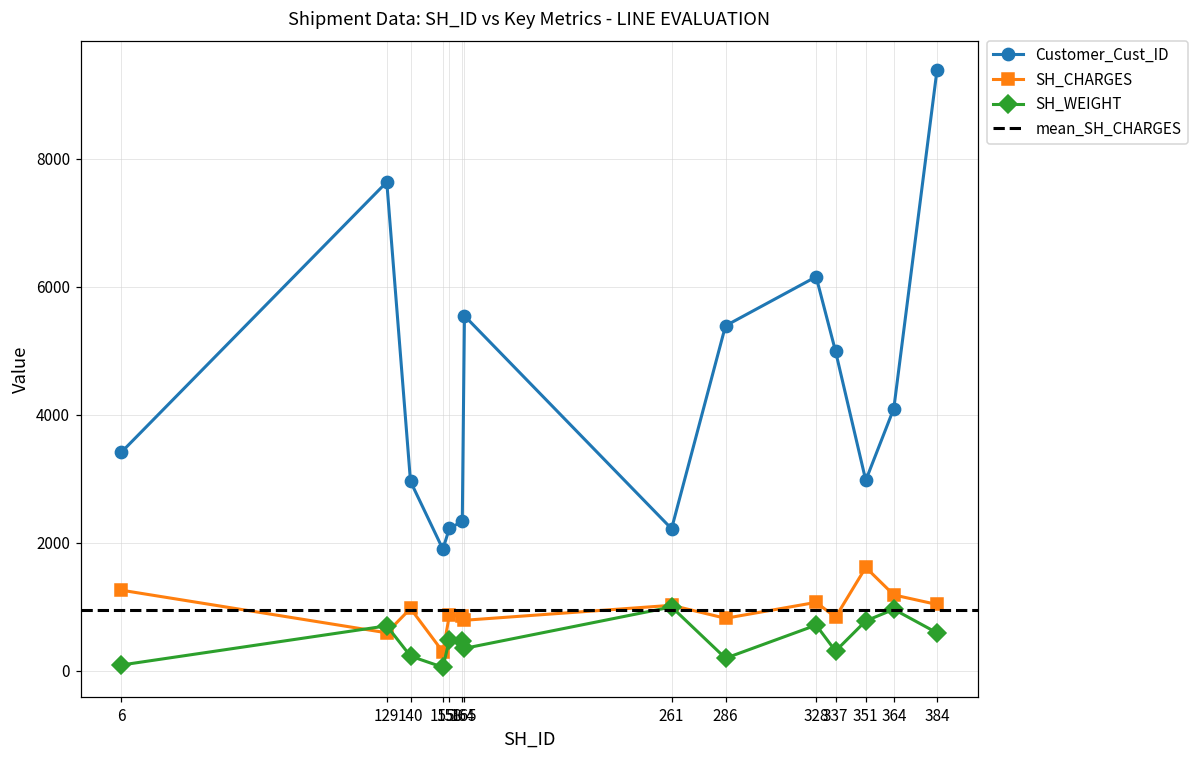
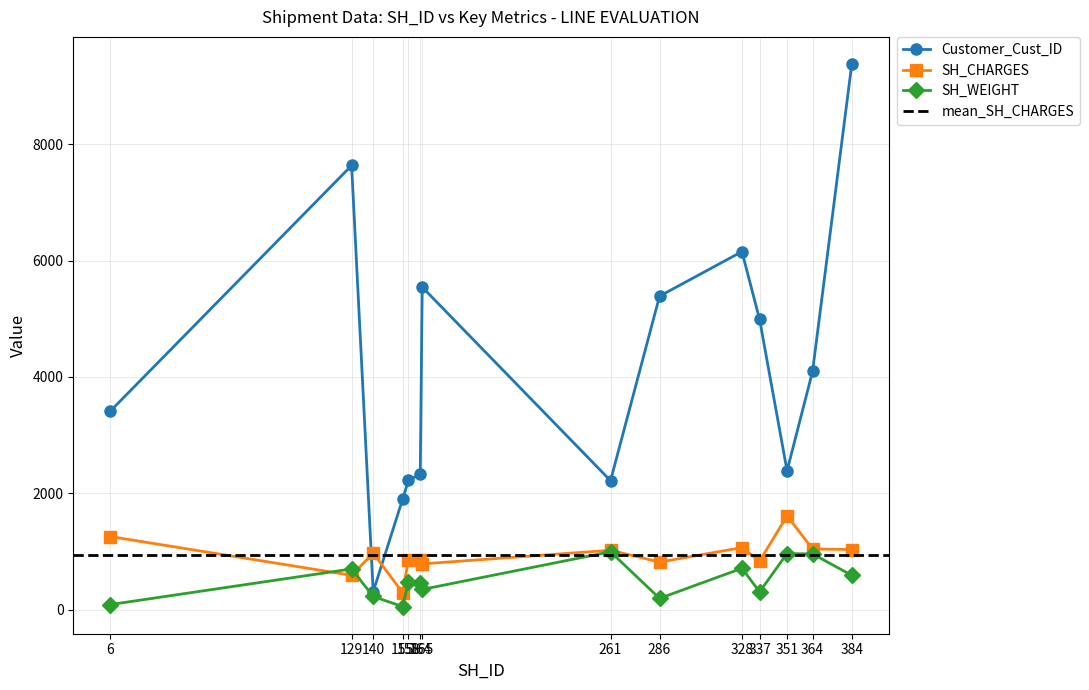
Customer_Cust_ID, 140: 3000 -> 300
Customer_Cust_ID, 351: 3000 -> 2400
SH_WEIGHT, 351: 800 -> 1000
SH_CHARGES, 364: 1200 -> 1000
